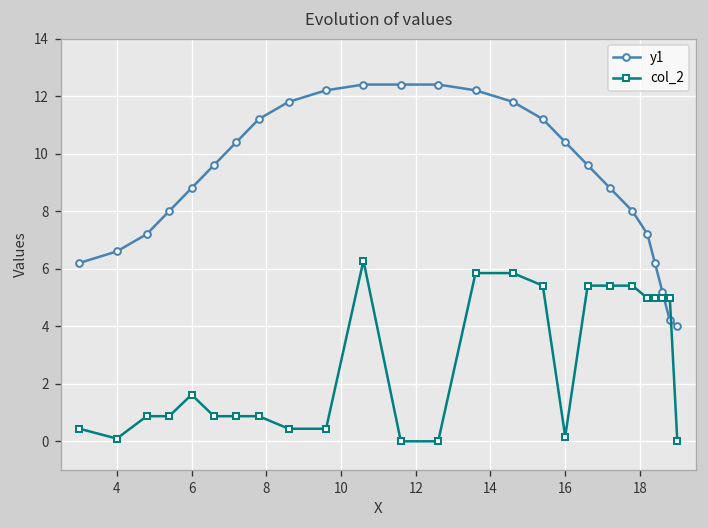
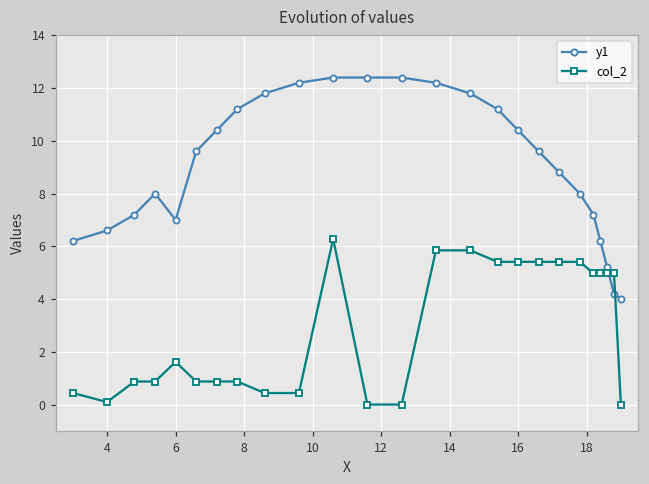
y1, 6: 8.8 -> 7.0
col_2, 16: 0.2 -> 5.4
